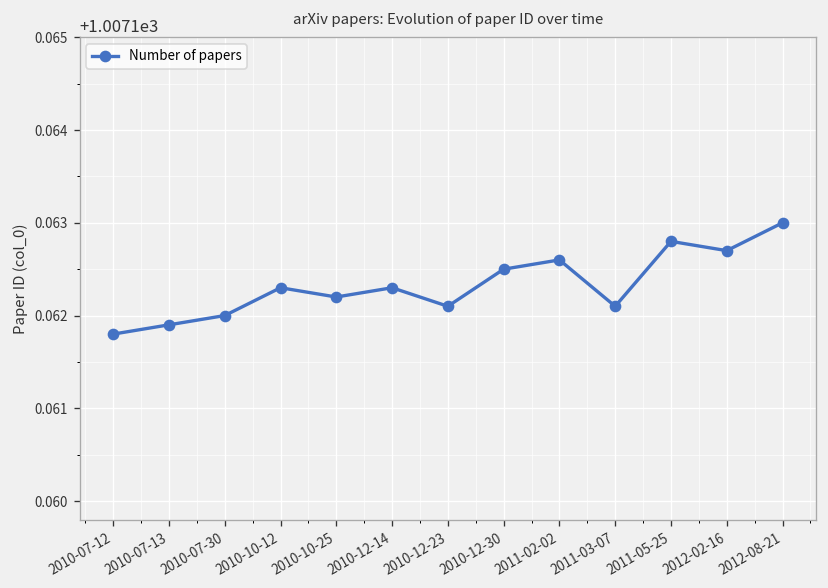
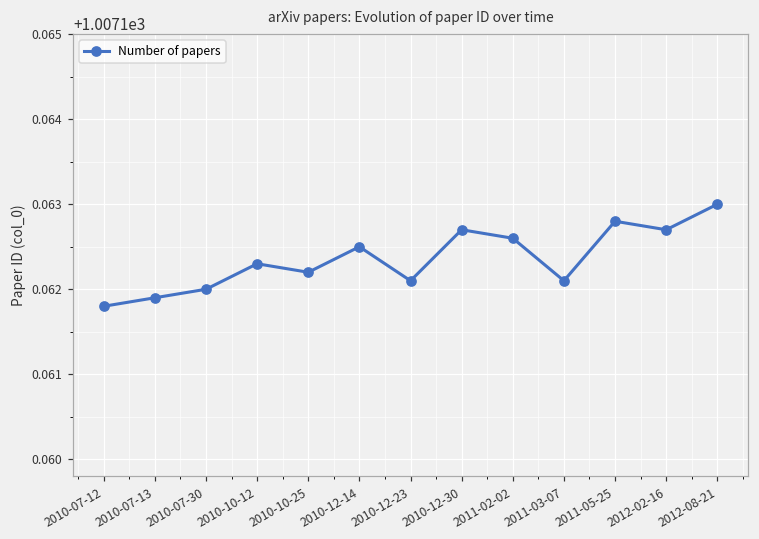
2010-12-14: 1007.1623 -> 1007.1625
2010-12-30: 1007.1625 -> 1007.1627
